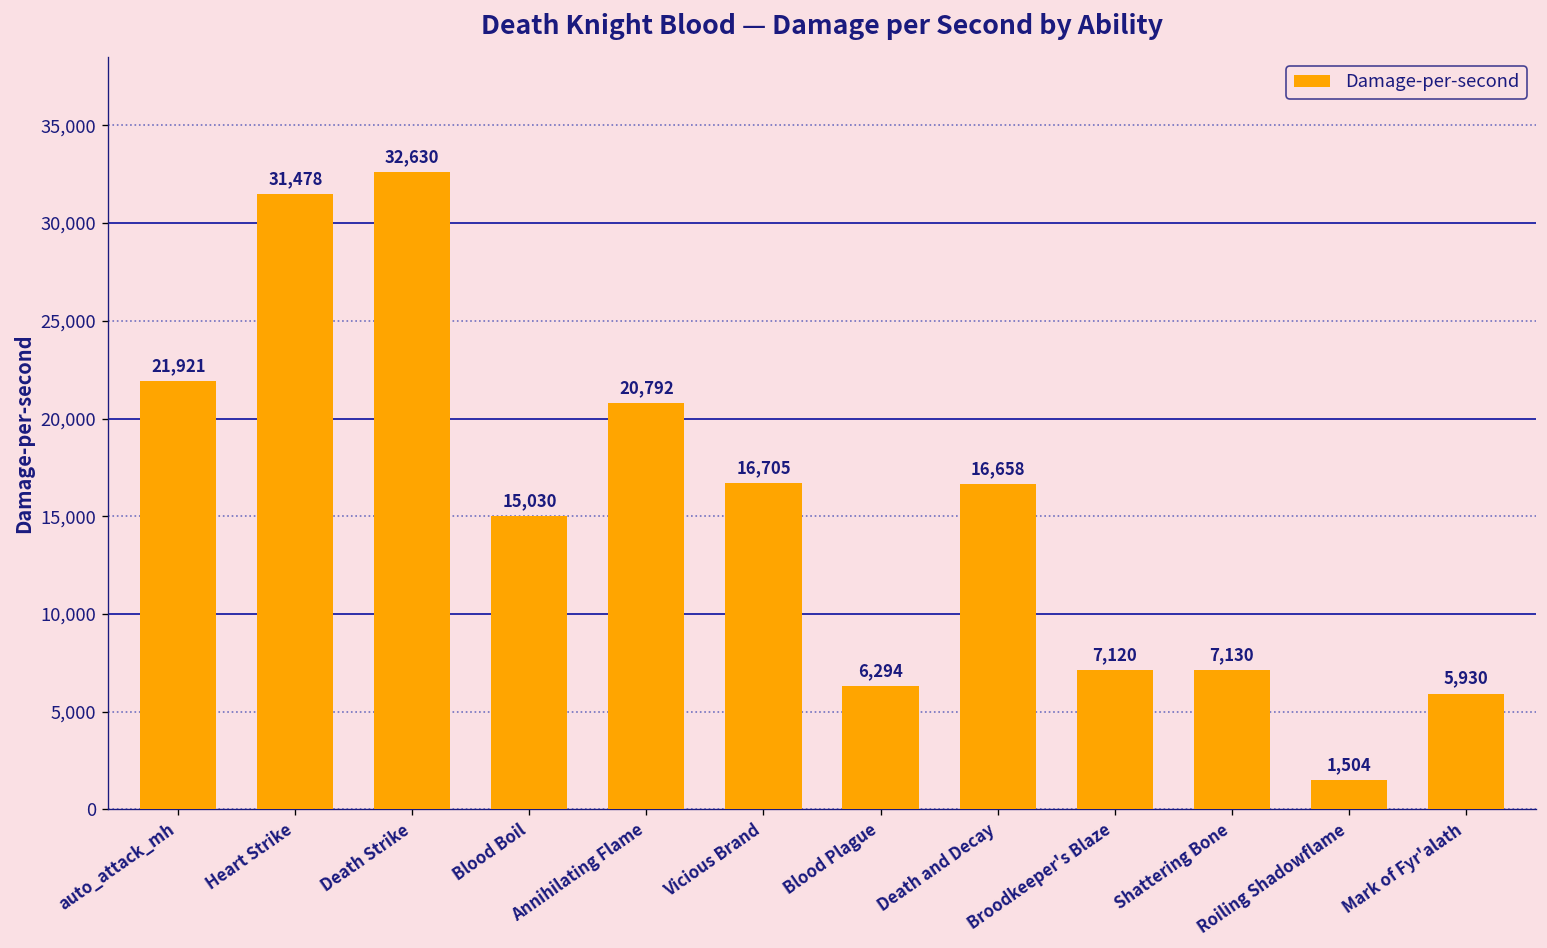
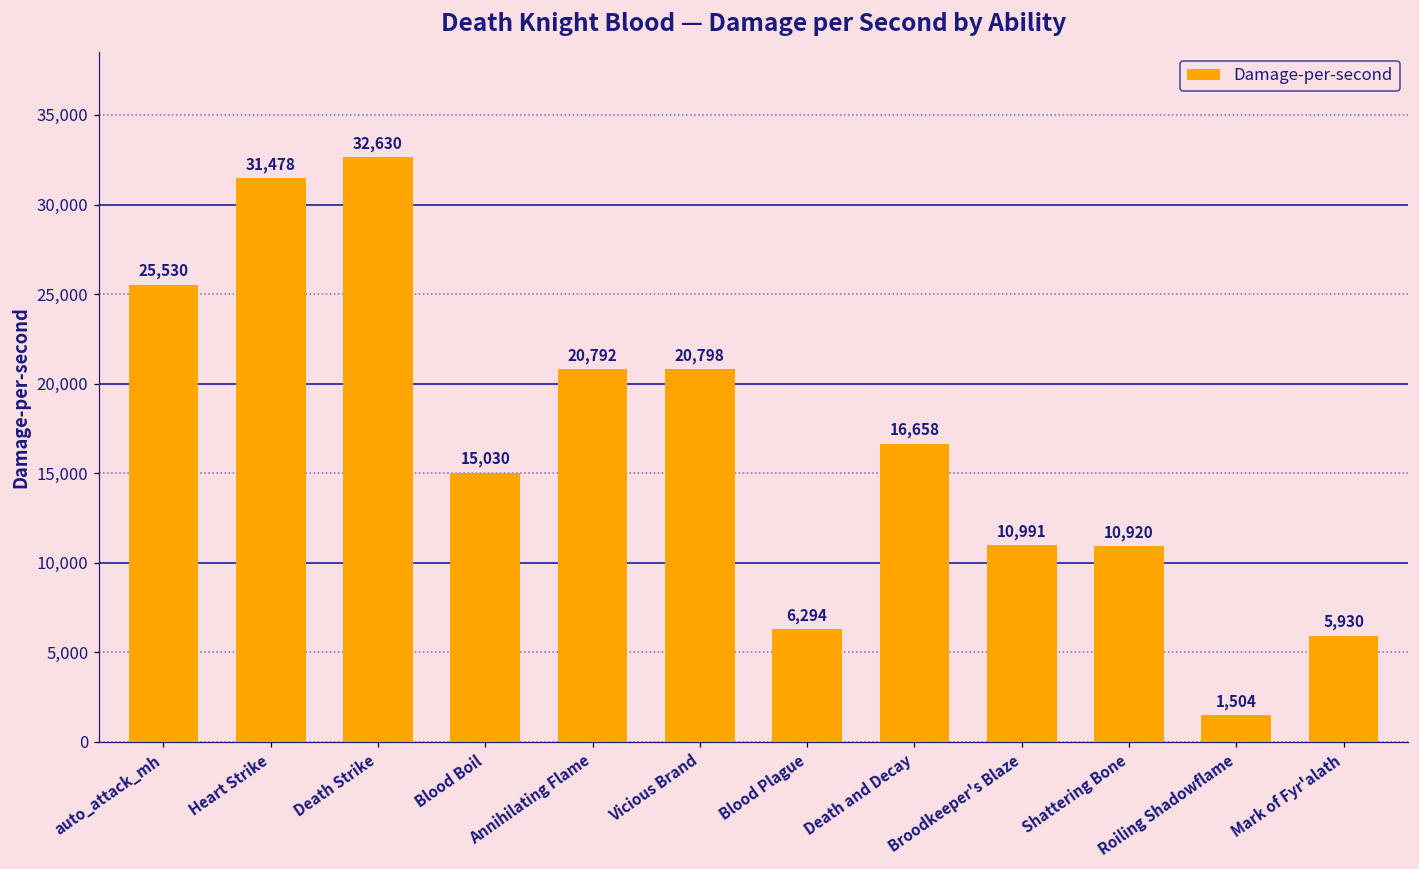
auto_attack_mh: 21,921 -> 25,530
Vicious Brand: 16,705 -> 20,798
Broodkeeper's Blaze: 7,120 -> 10,991
Shattering Bone: 7,130 -> 10,920
